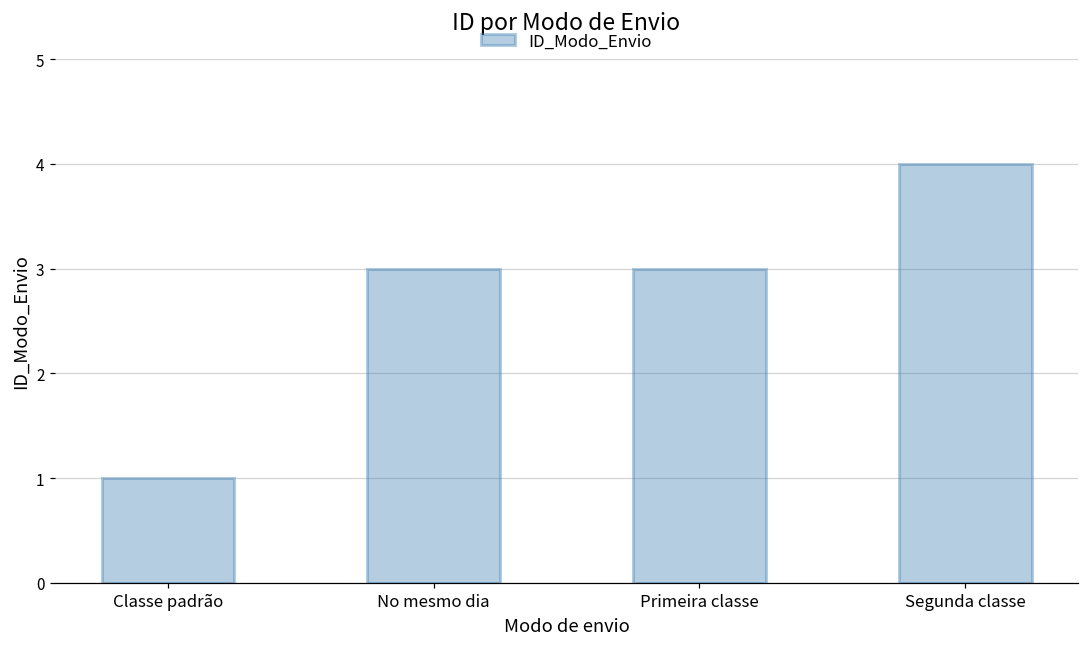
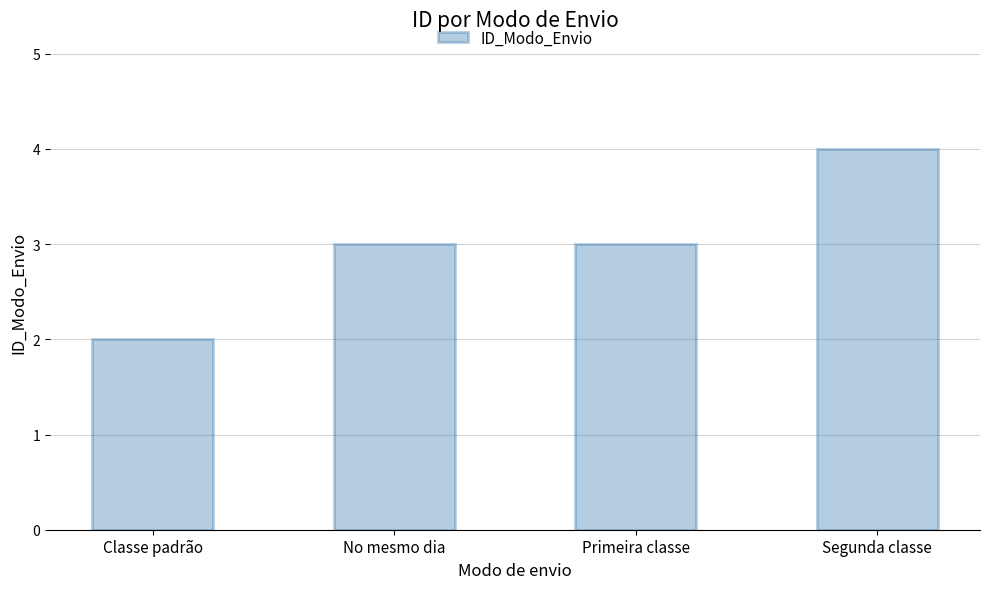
Classe padrão: 1 -> 2
